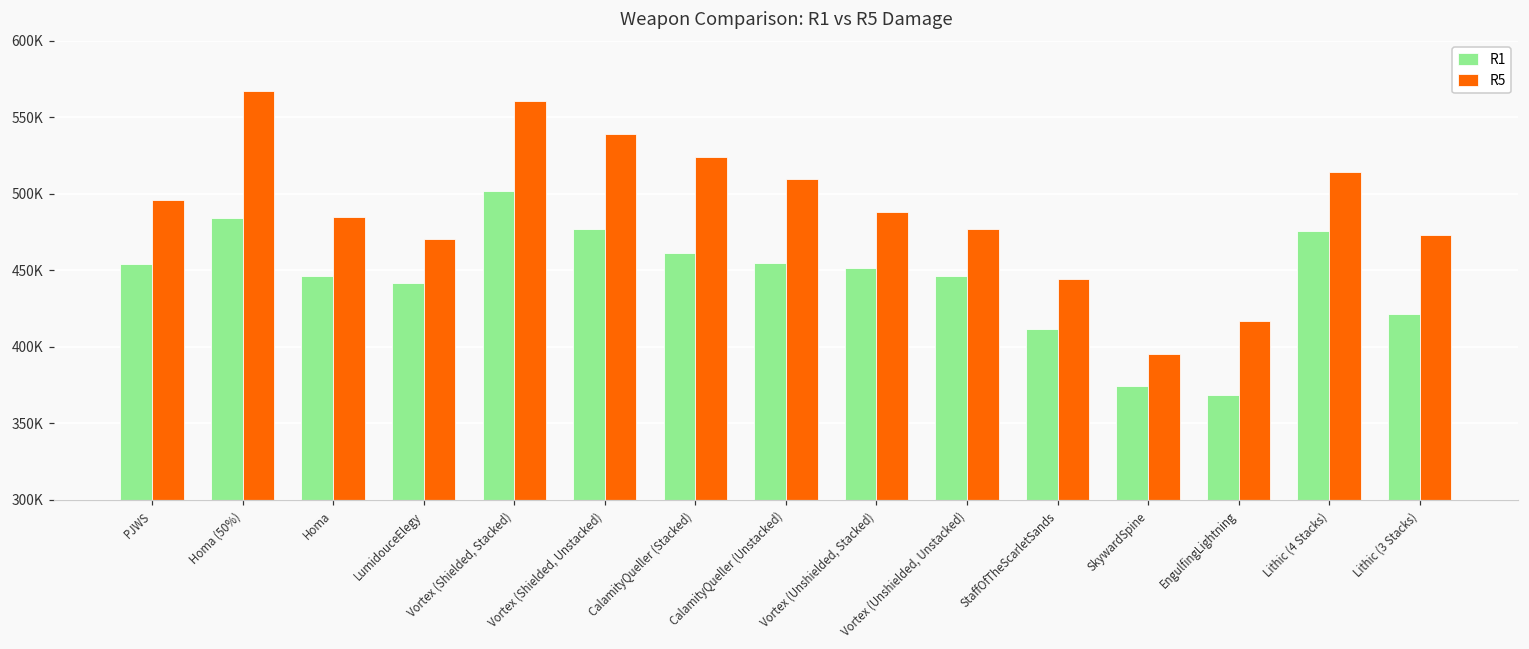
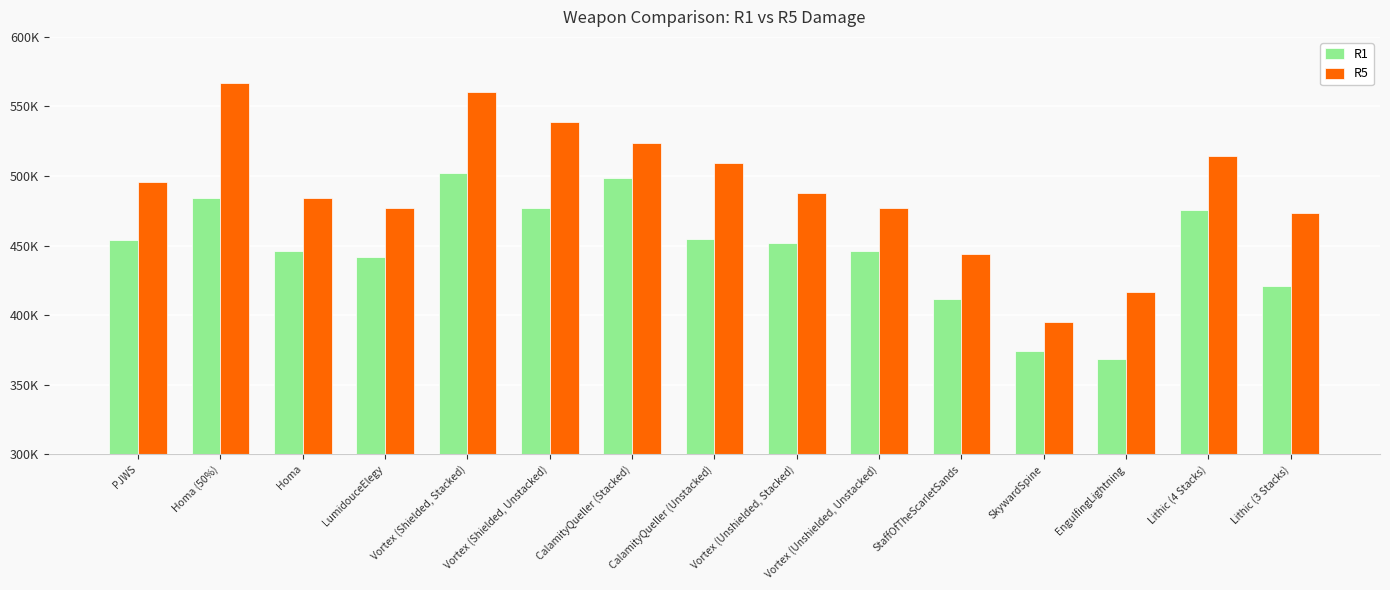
R5, LumidouceElegy: 470000 -> 477000
R1, CalamityQueller (Stacked): 461000 -> 499000
